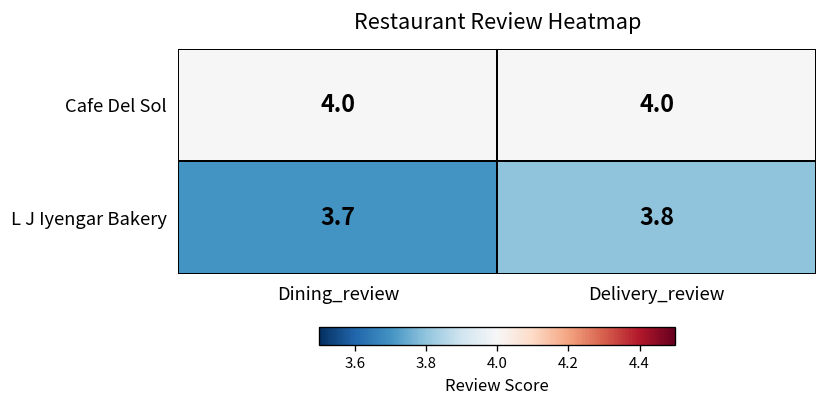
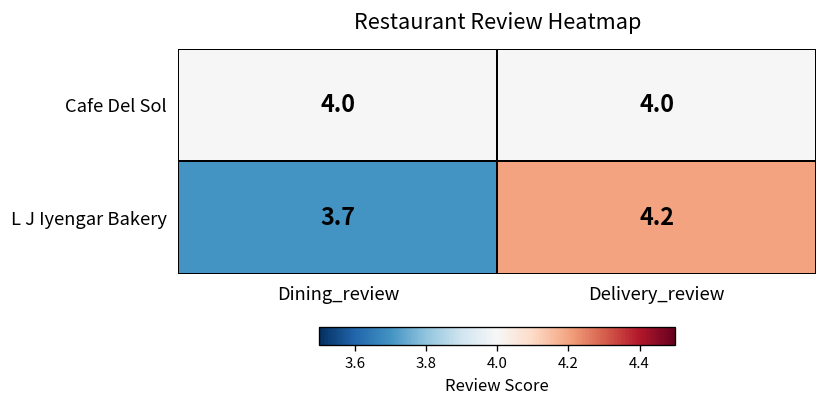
L J Iyengar Bakery, Delivery_review: 3.8 -> 4.2
